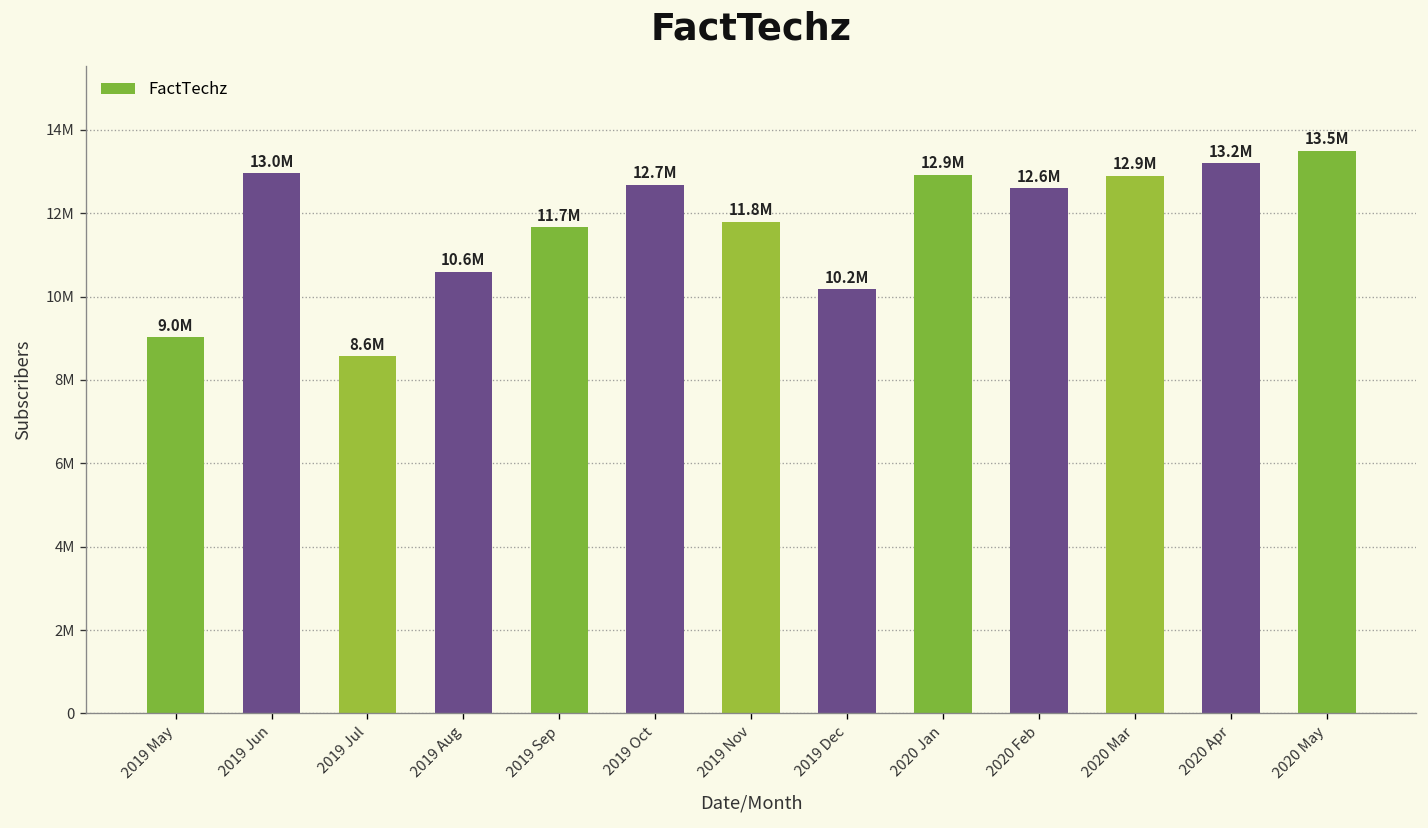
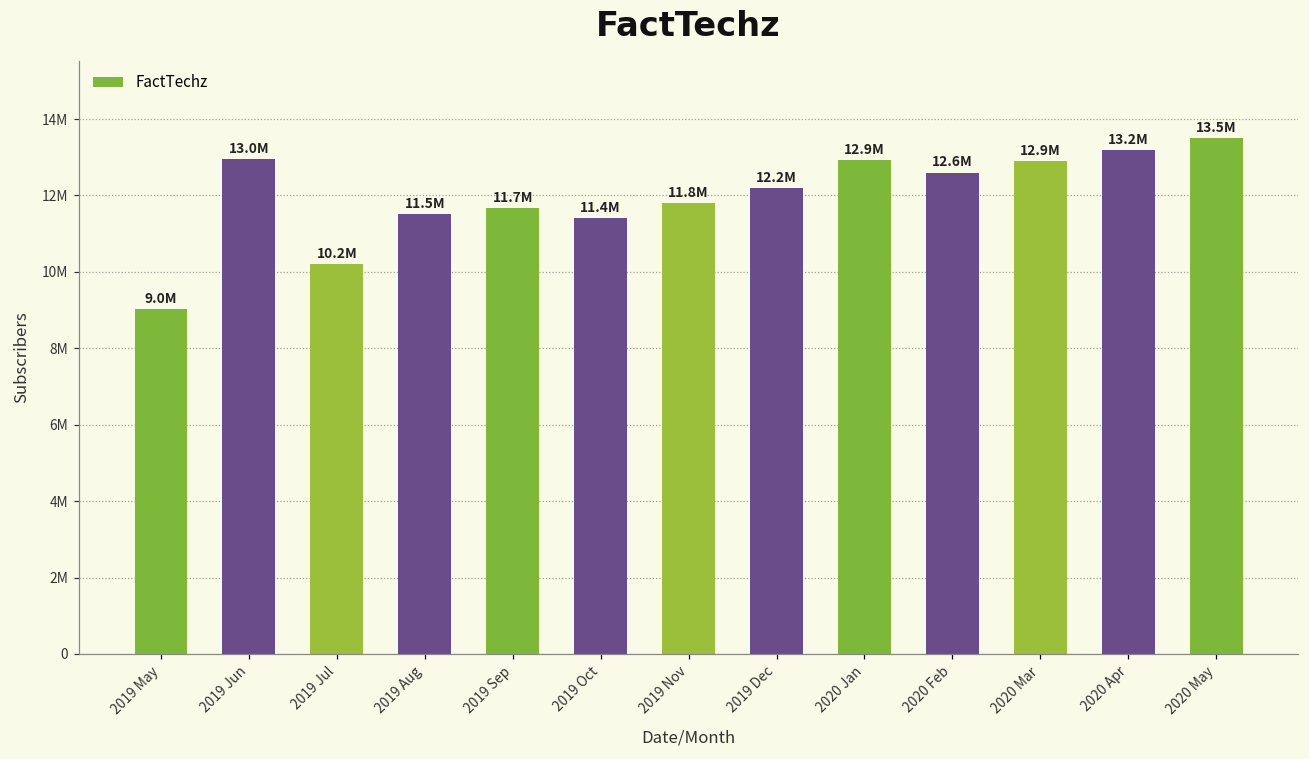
2019 Jul: 8.6M -> 10.2M
2019 Aug: 10.6M -> 11.5M
2019 Oct: 12.7M -> 11.4M
2019 Dec: 10.2M -> 12.2M
